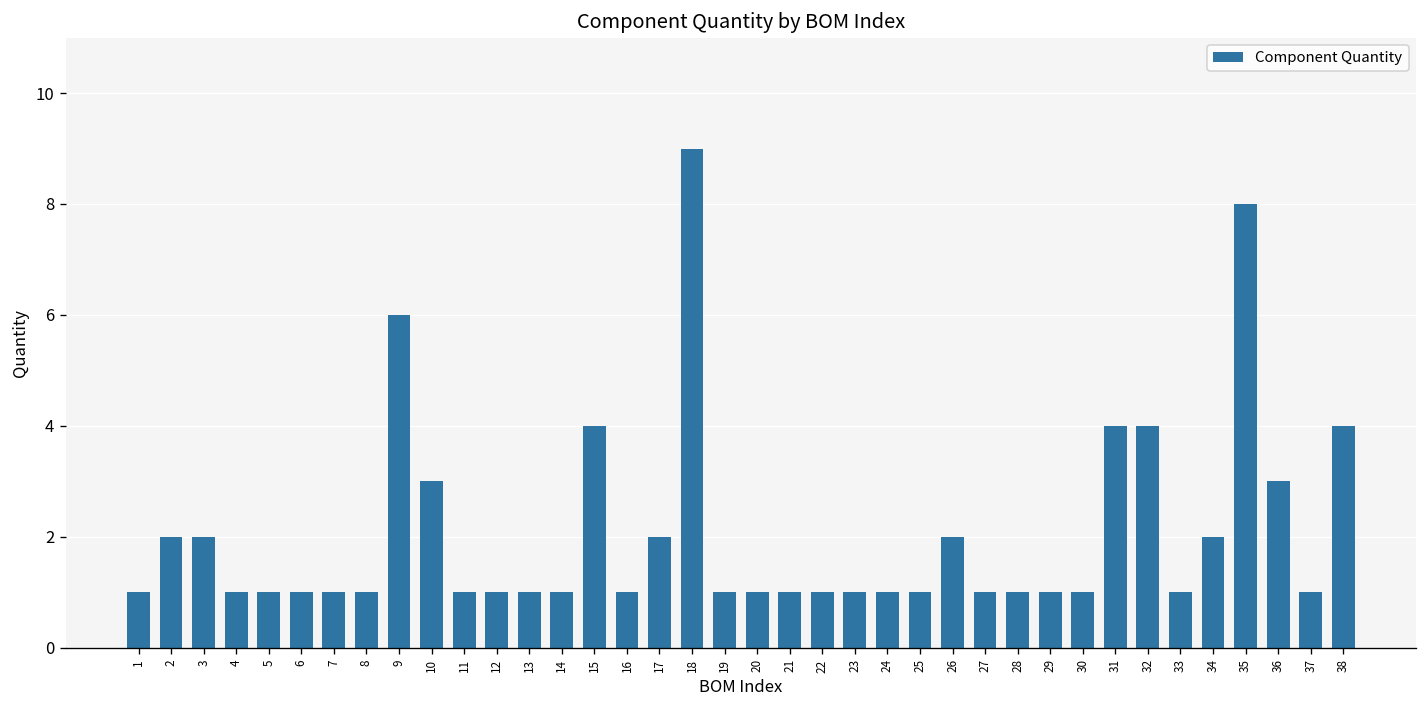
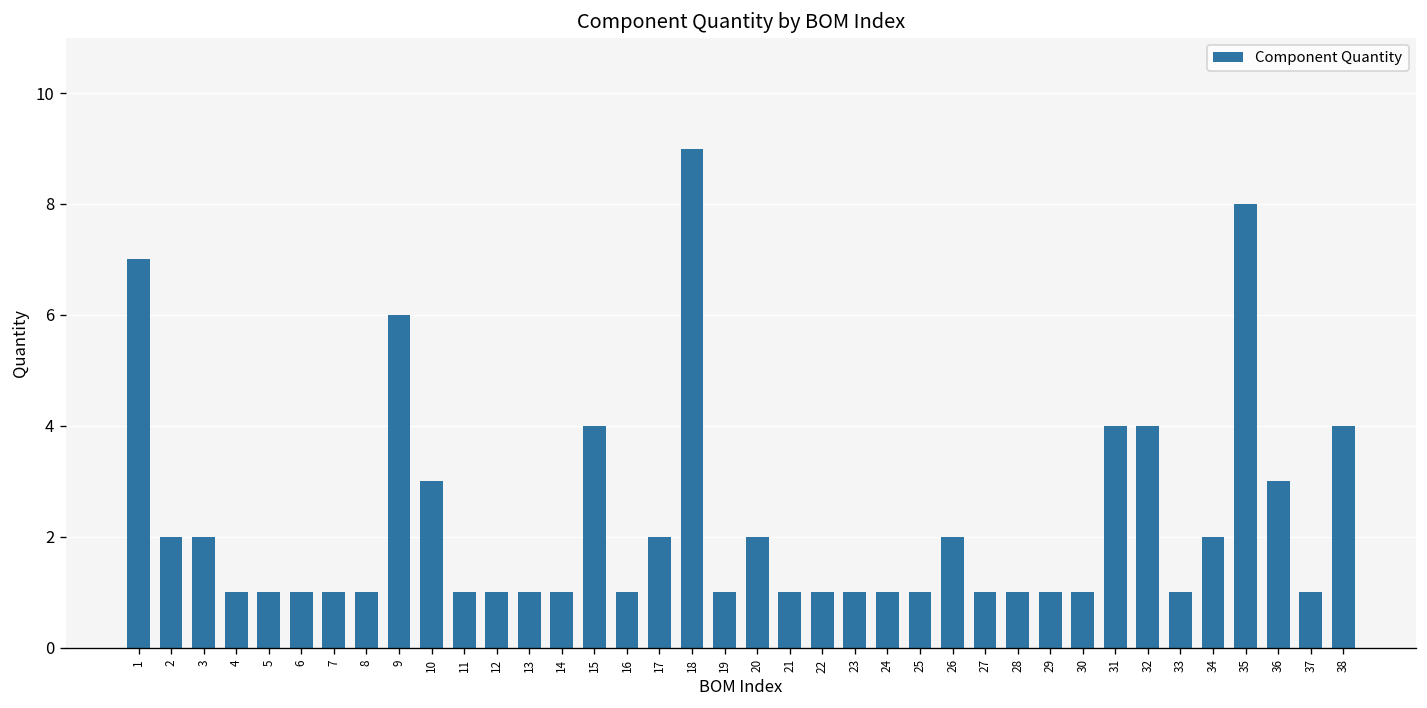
1: 1 -> 7
20: 1 -> 2
